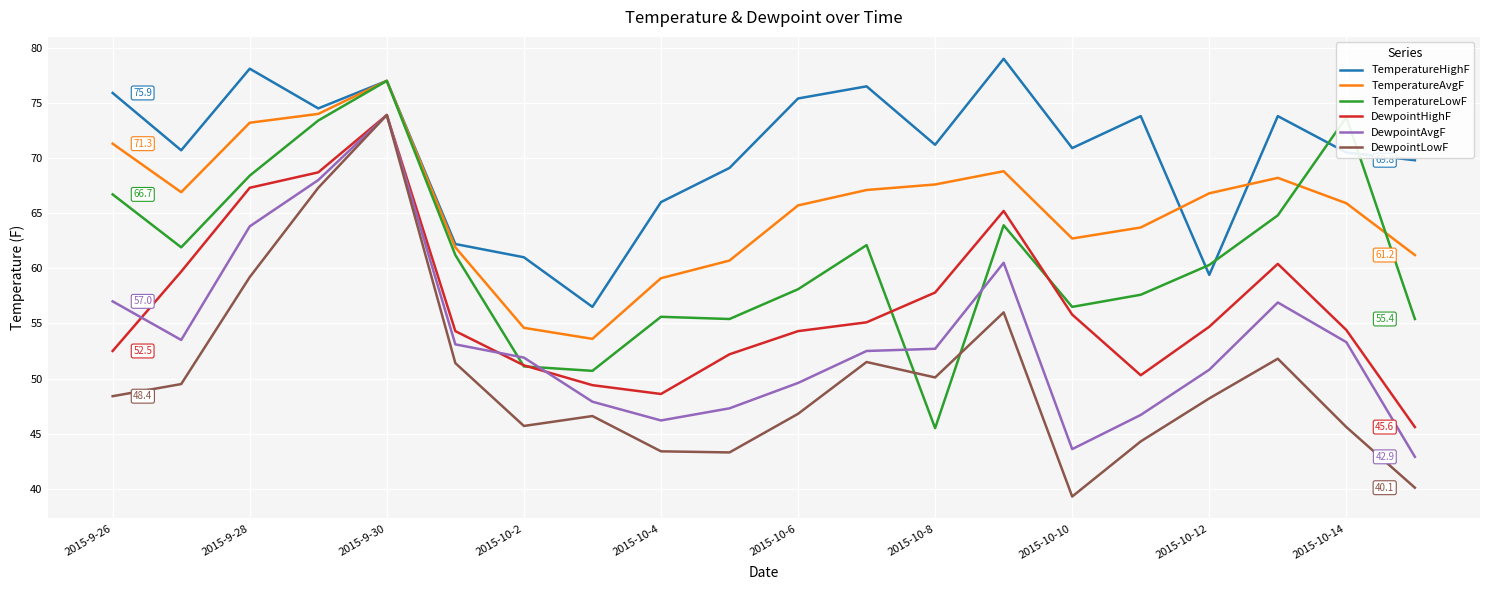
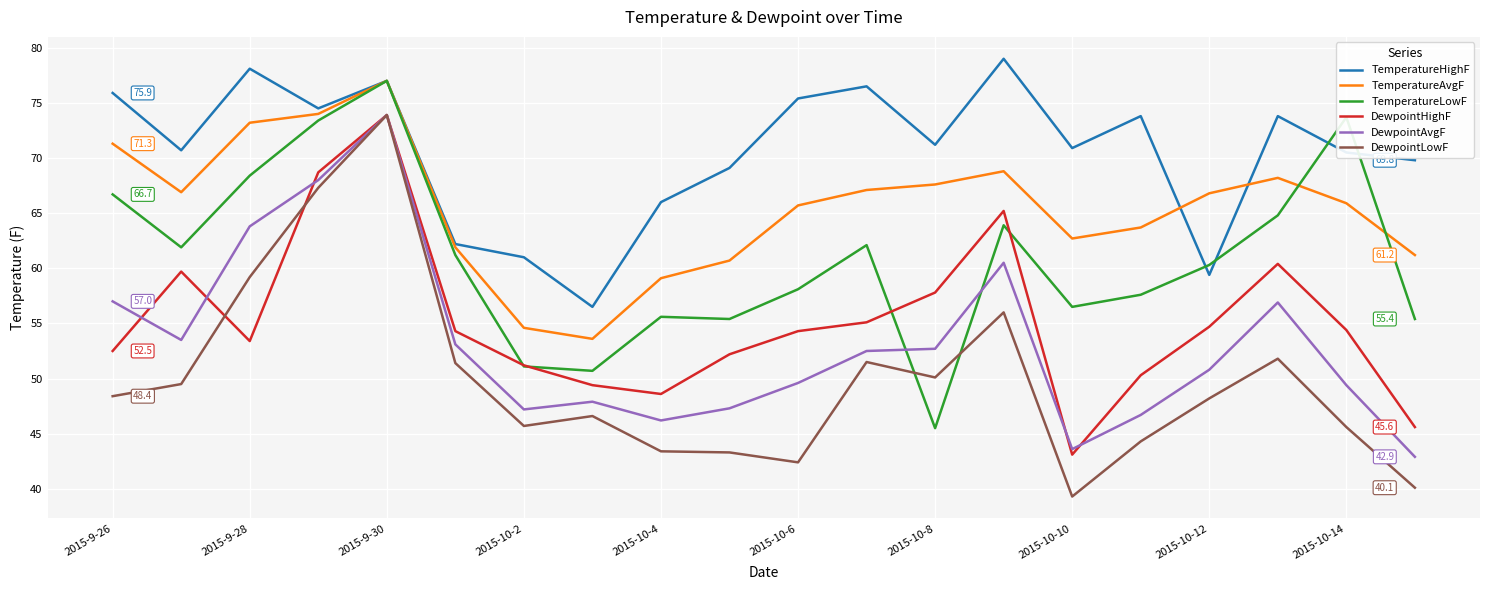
DewpointHighF, 2015-9-28: 67.3 -> 53.4
DewpointAvgF, 2015-10-2: 51.9 -> 47.2
DewpointLowF, 2015-10-6: 46.8 -> 42.4
DewpointHighF, 2015-10-10: 55.8 -> 43.1
DewpointAvgF, 2015-10-14: 53.3 -> 49.4
